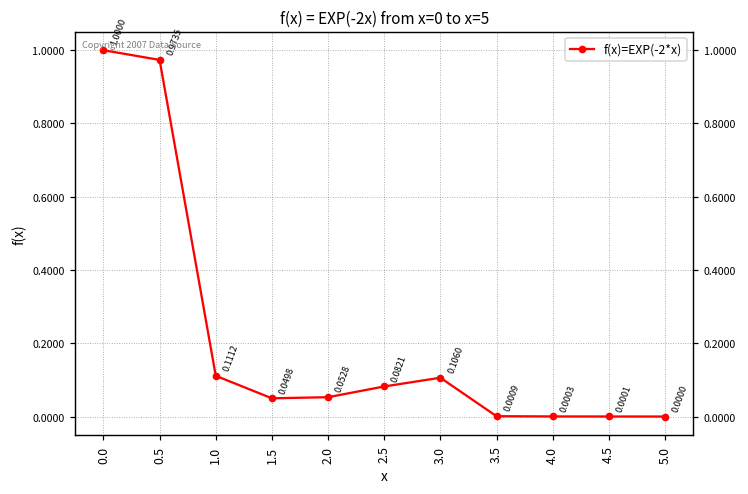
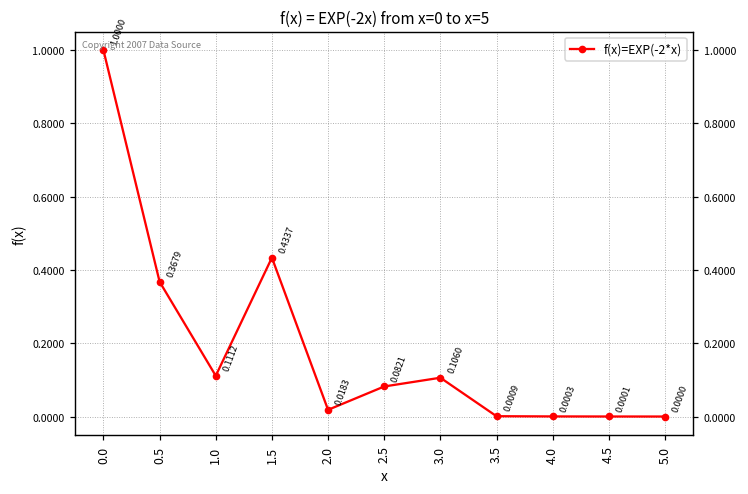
0.5: 0.9735 -> 0.3679
1.5: 0.0498 -> 0.4337
2.0: 0.0528 -> 0.0183
